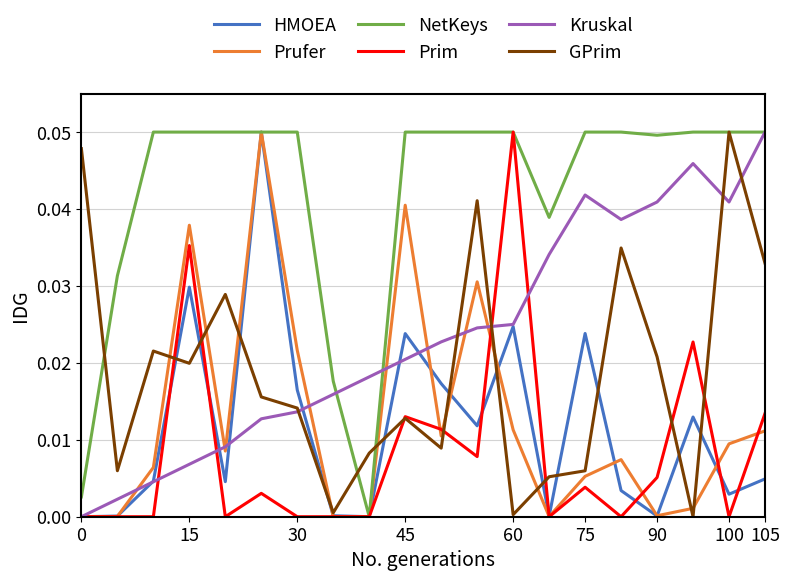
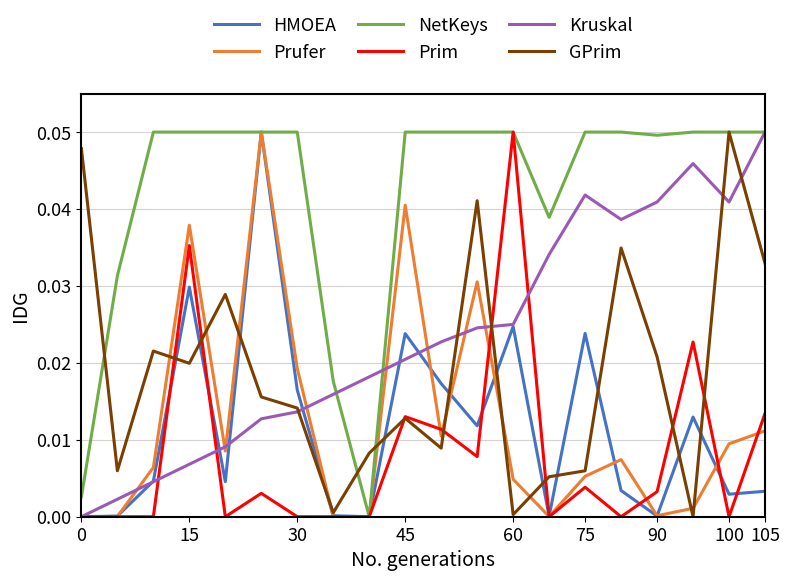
Prufer, 30: 0.022 -> 0.019
Prufer, 60: 0.011 -> 0.005
Prim, 90: 0.005 -> 0.003
HMOEA, 105: 0.005 -> 0.003
